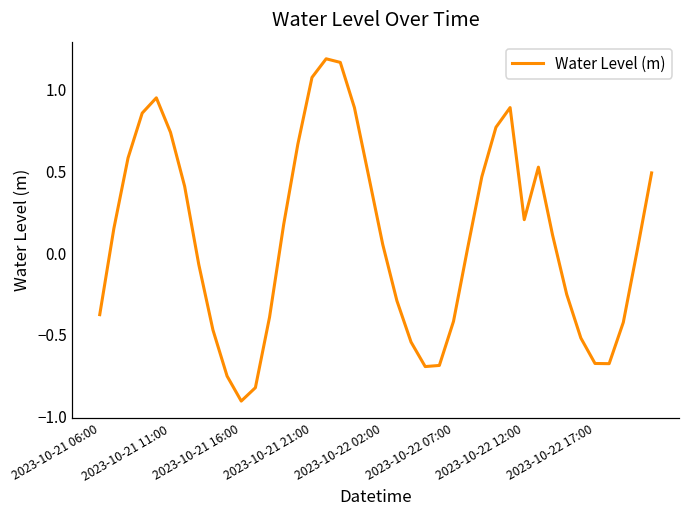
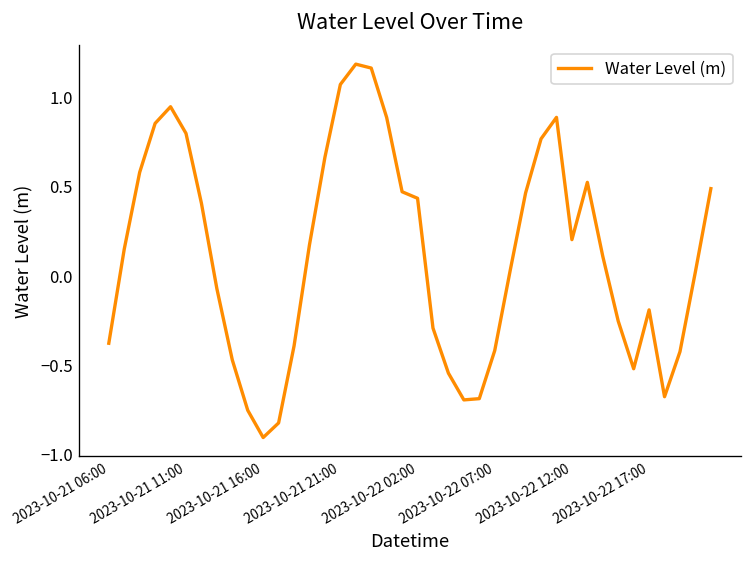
2023-10-21 11:00: 0.74 -> 0.80
2023-10-22 02:00: 0.05 -> 0.44
2023-10-22 17:00: -0.67 -> -0.19
